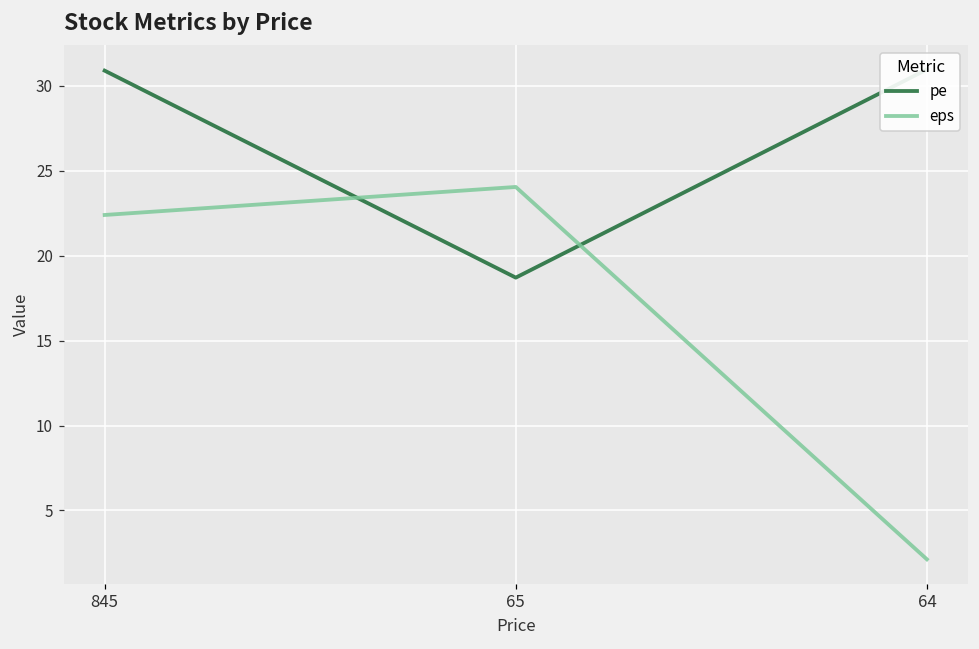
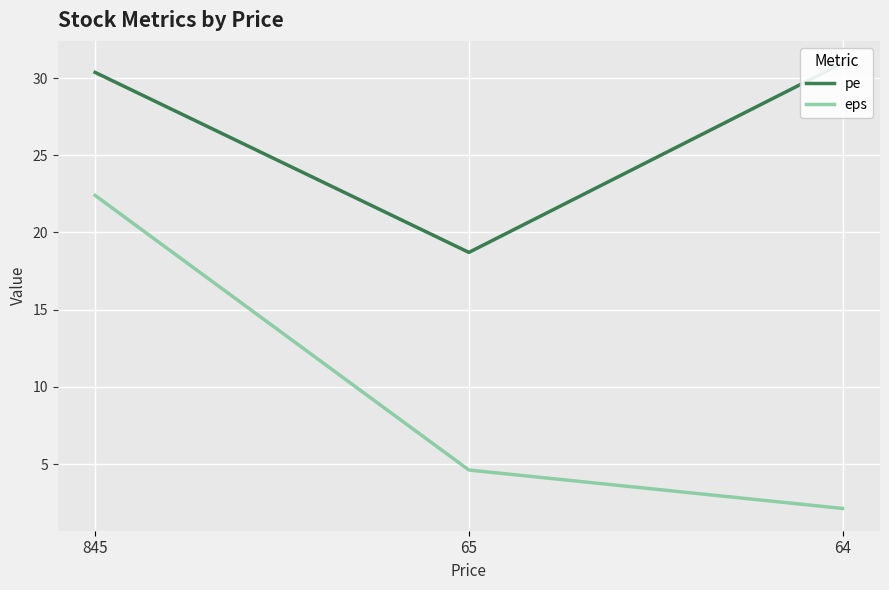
pe, 845: 30.9 -> 30.4
eps, 65: 24.1 -> 4.6
